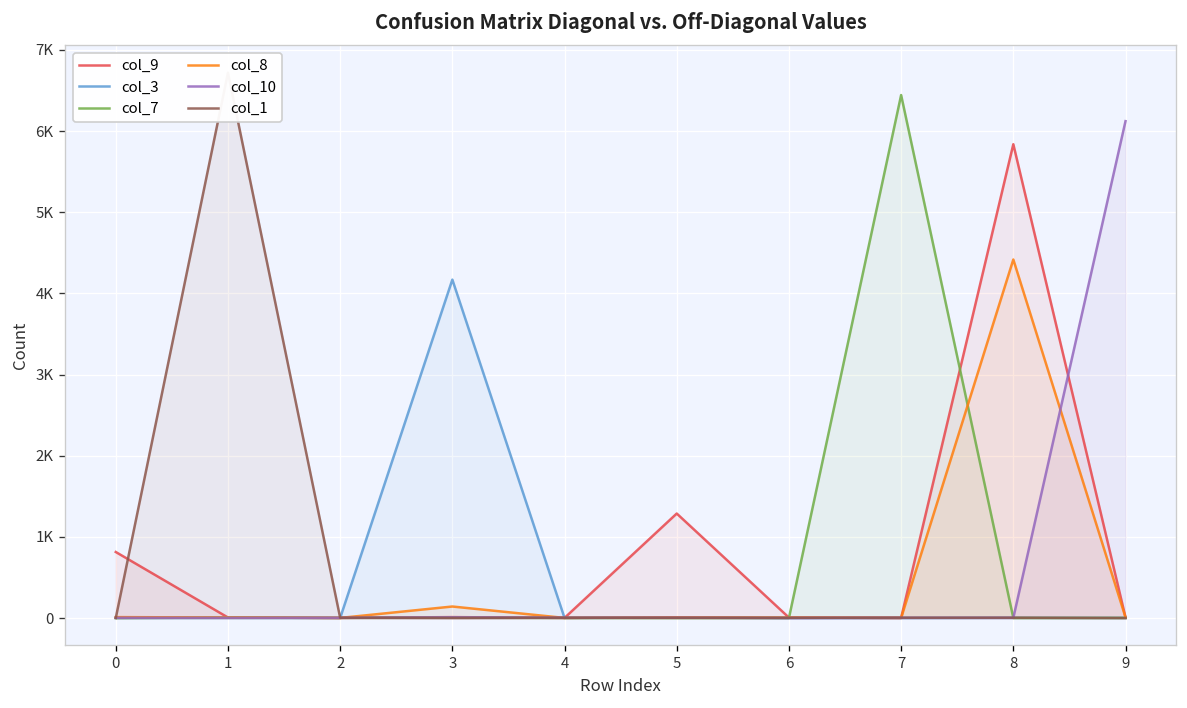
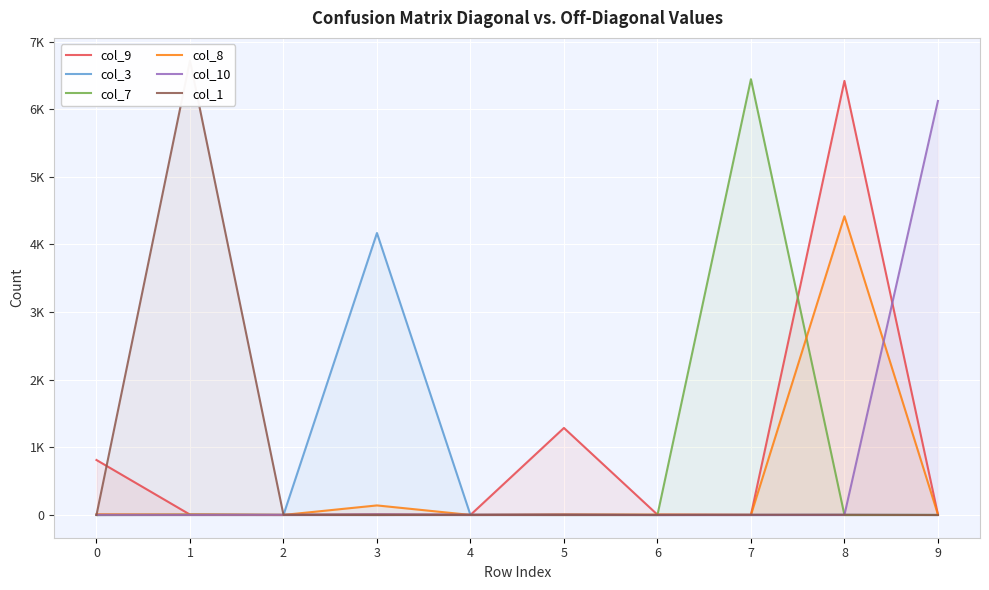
col_9, 8: 5800 -> 6400
